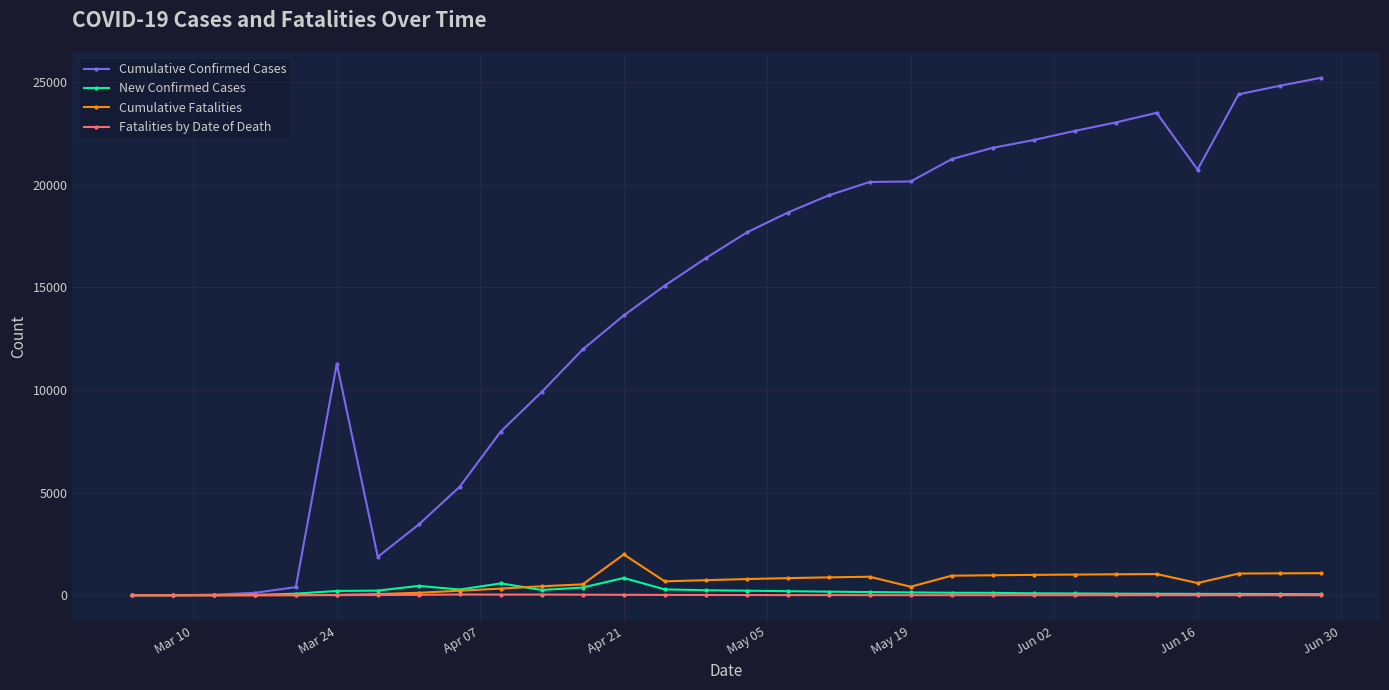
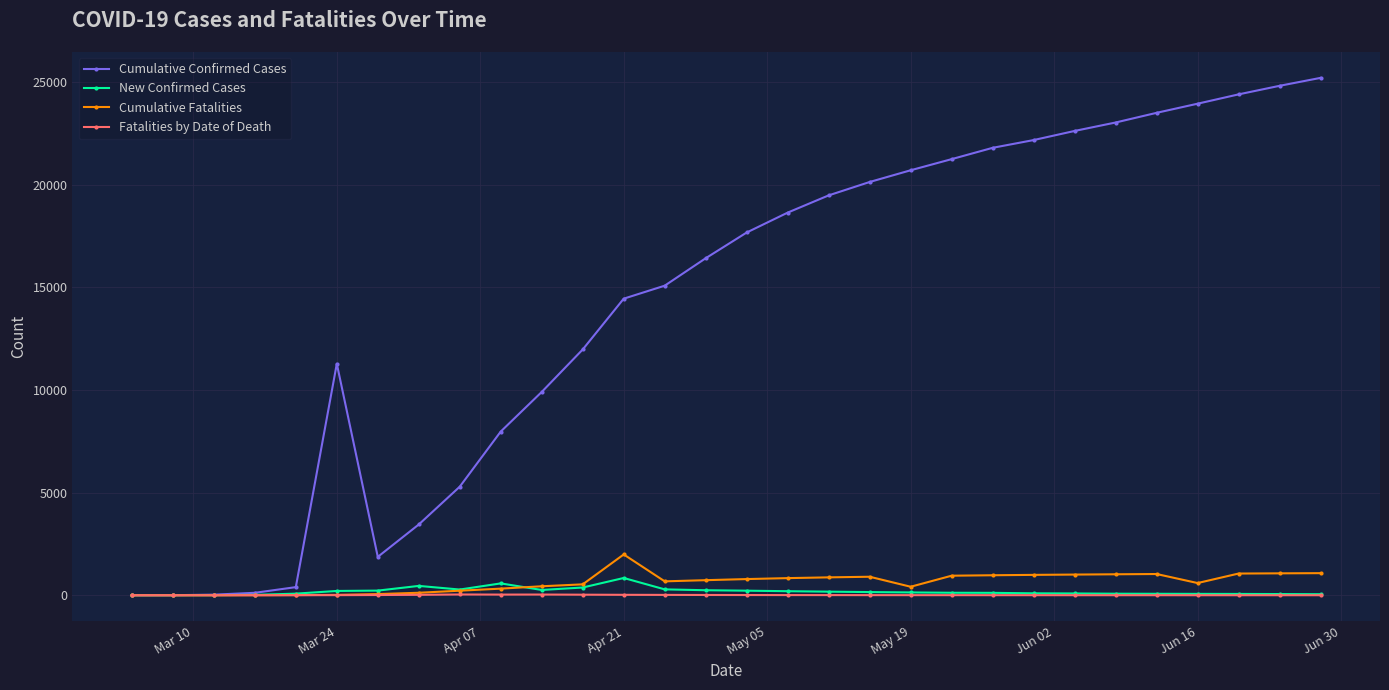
Cumulative Confirmed Cases, Apr 21: 13600 -> 14400
Cumulative Confirmed Cases, May 19: 20200 -> 20700
Cumulative Confirmed Cases, Jun 16: 20700 -> 23900
